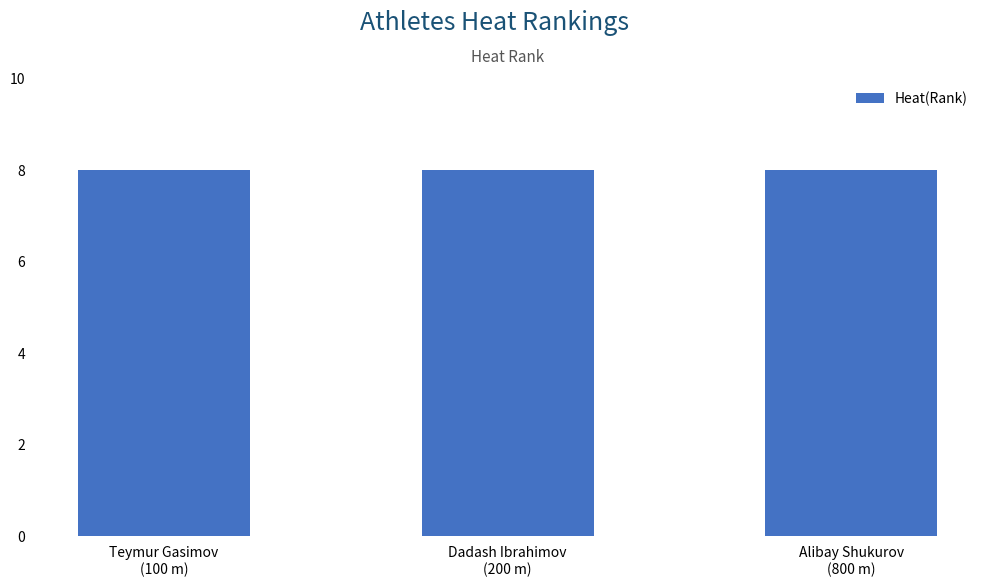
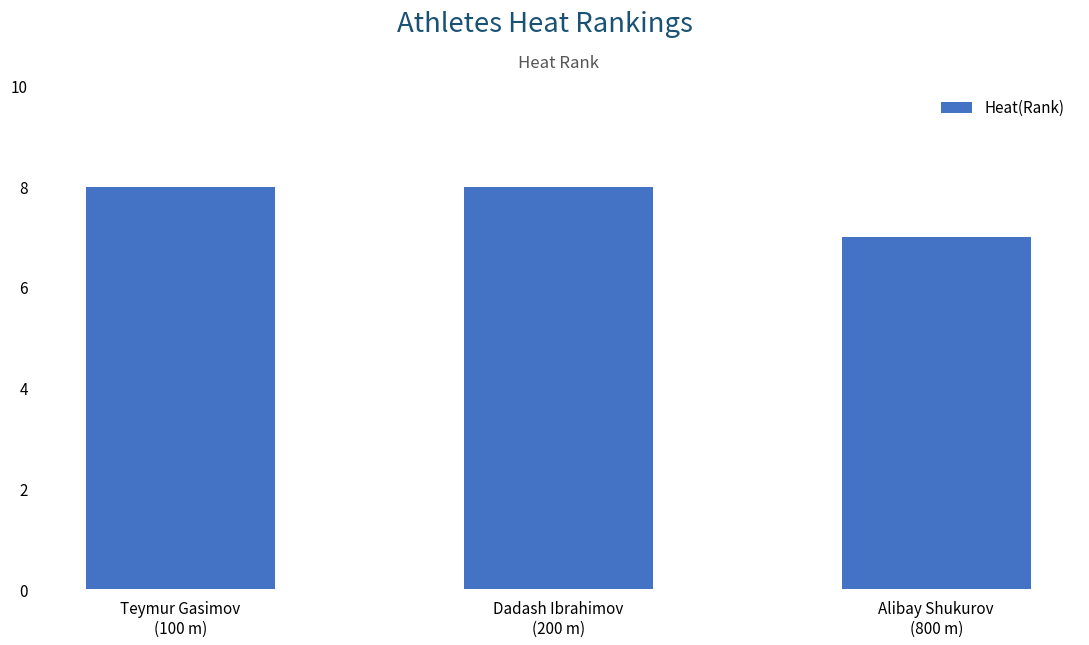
Alibay Shukurov (800 m): 8 -> 7
